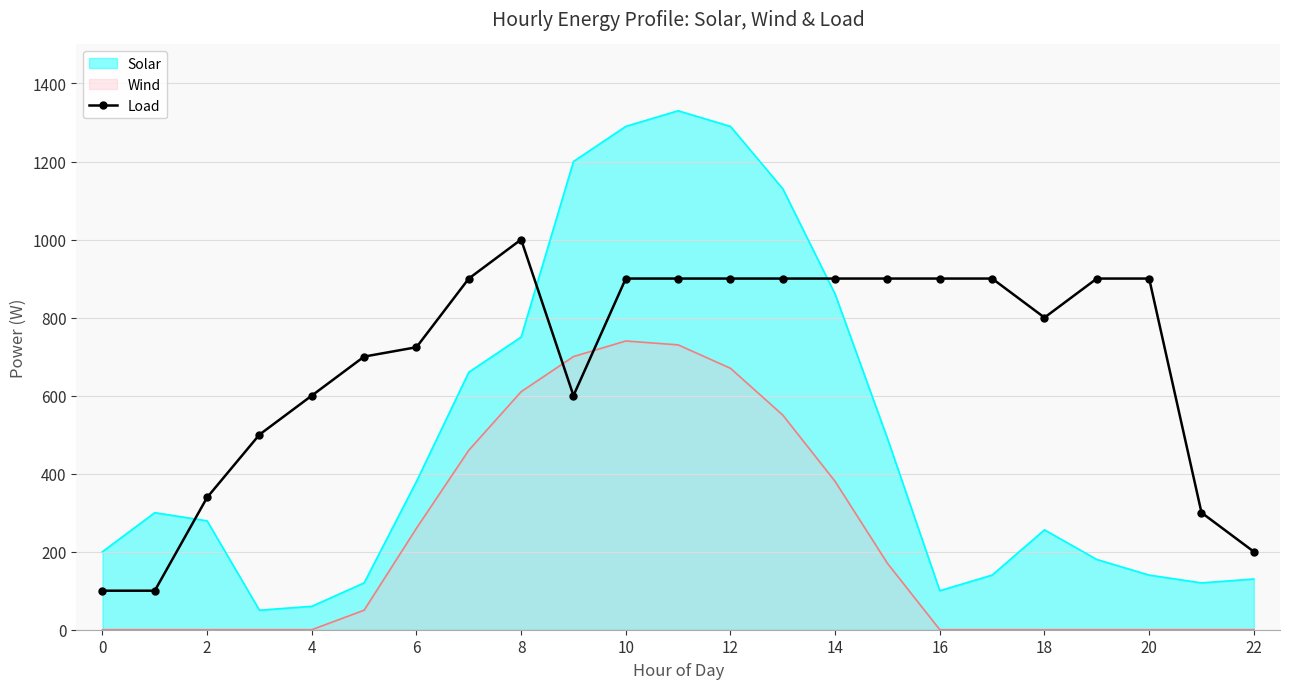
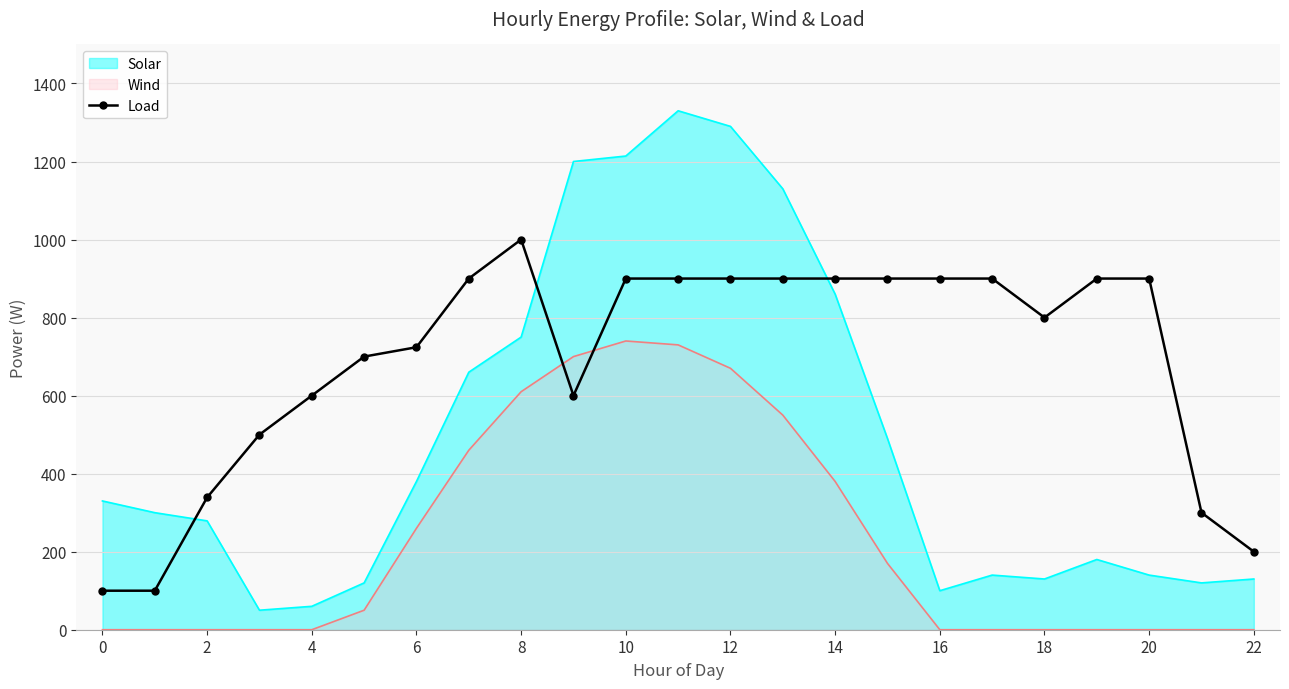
Solar, 0: 200 -> 330
Solar, 10: 1290 -> 1210
Solar, 18: 260 -> 130
